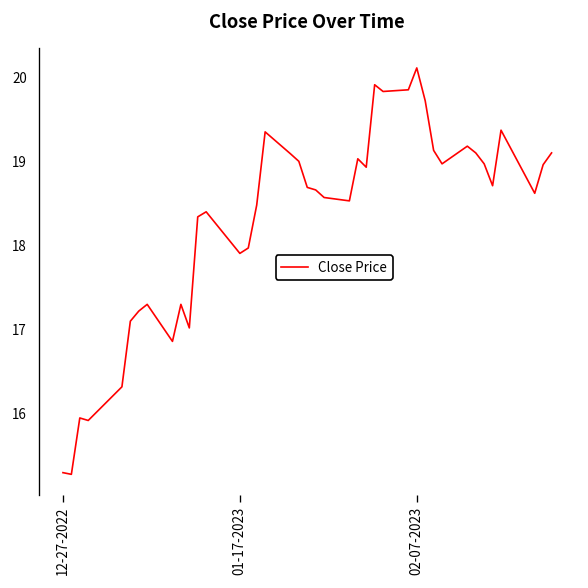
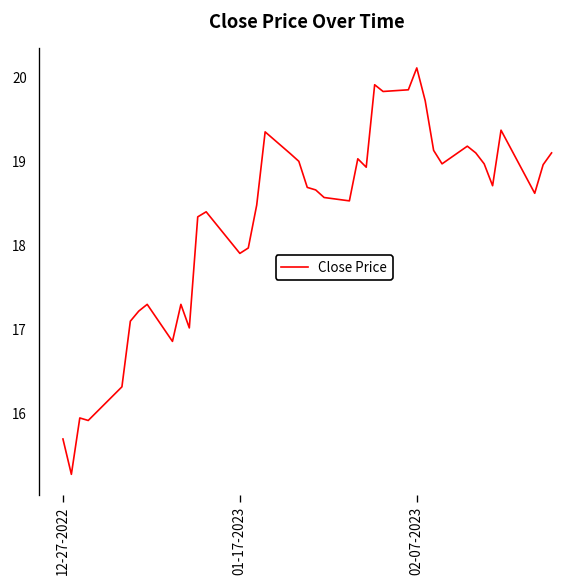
12-27-2022: 15.3 -> 15.7
